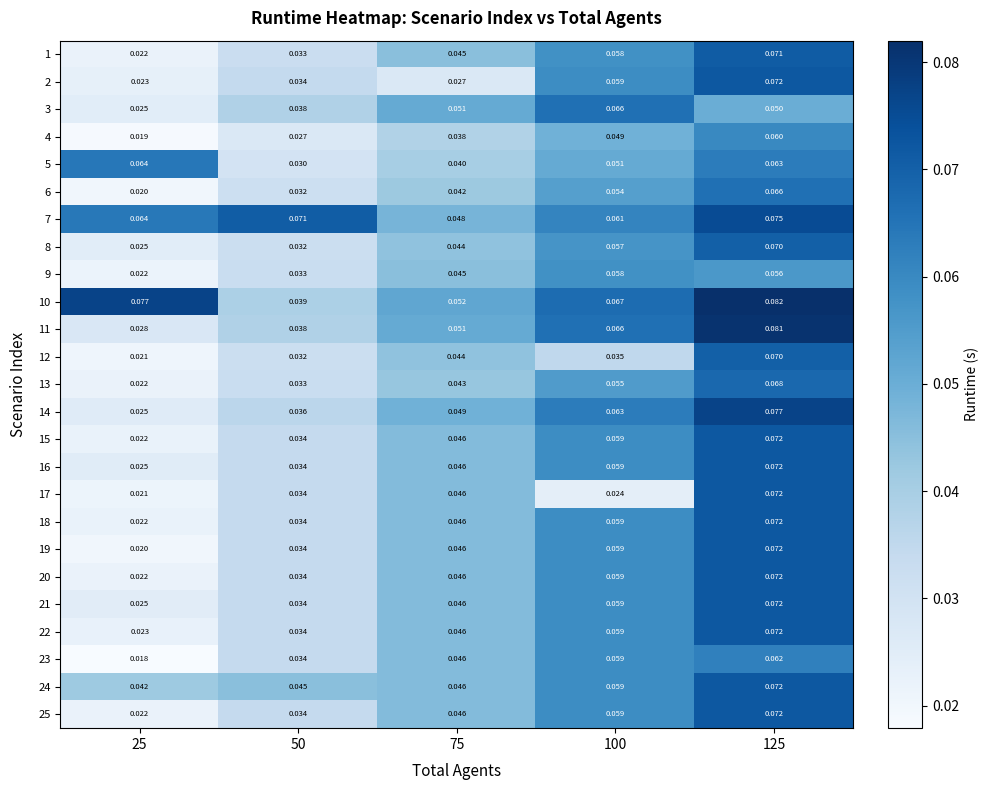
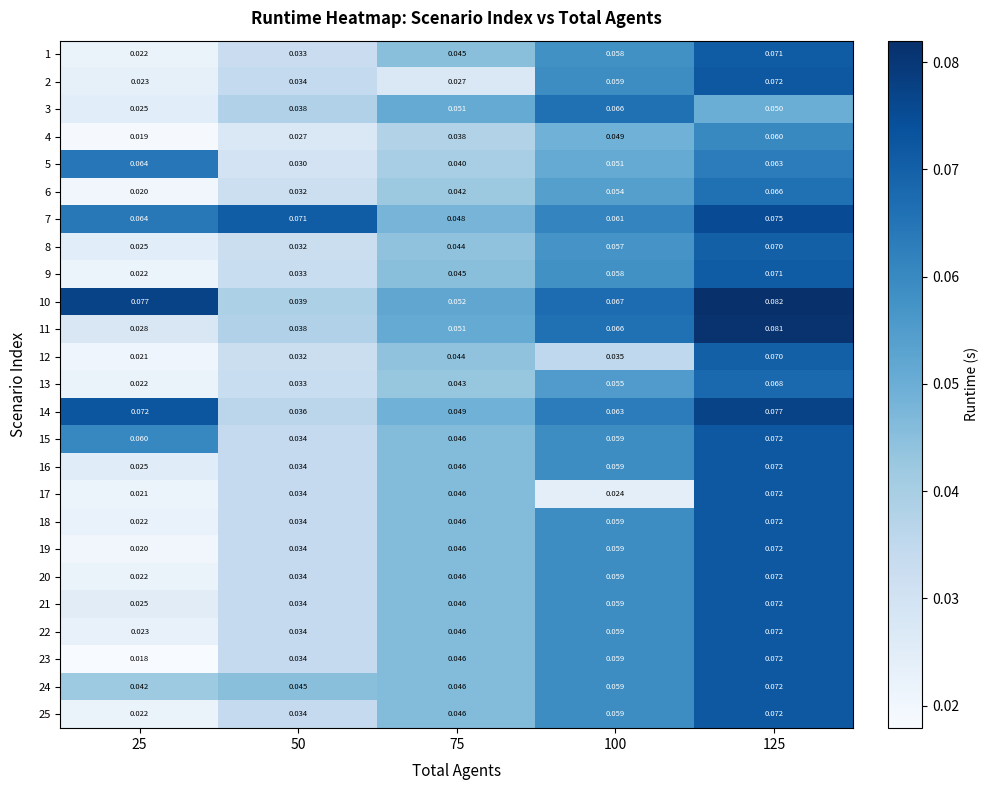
9, 125: 0.056 -> 0.071
14, 25: 0.025 -> 0.072
15, 25: 0.022 -> 0.060
23, 125: 0.062 -> 0.072
